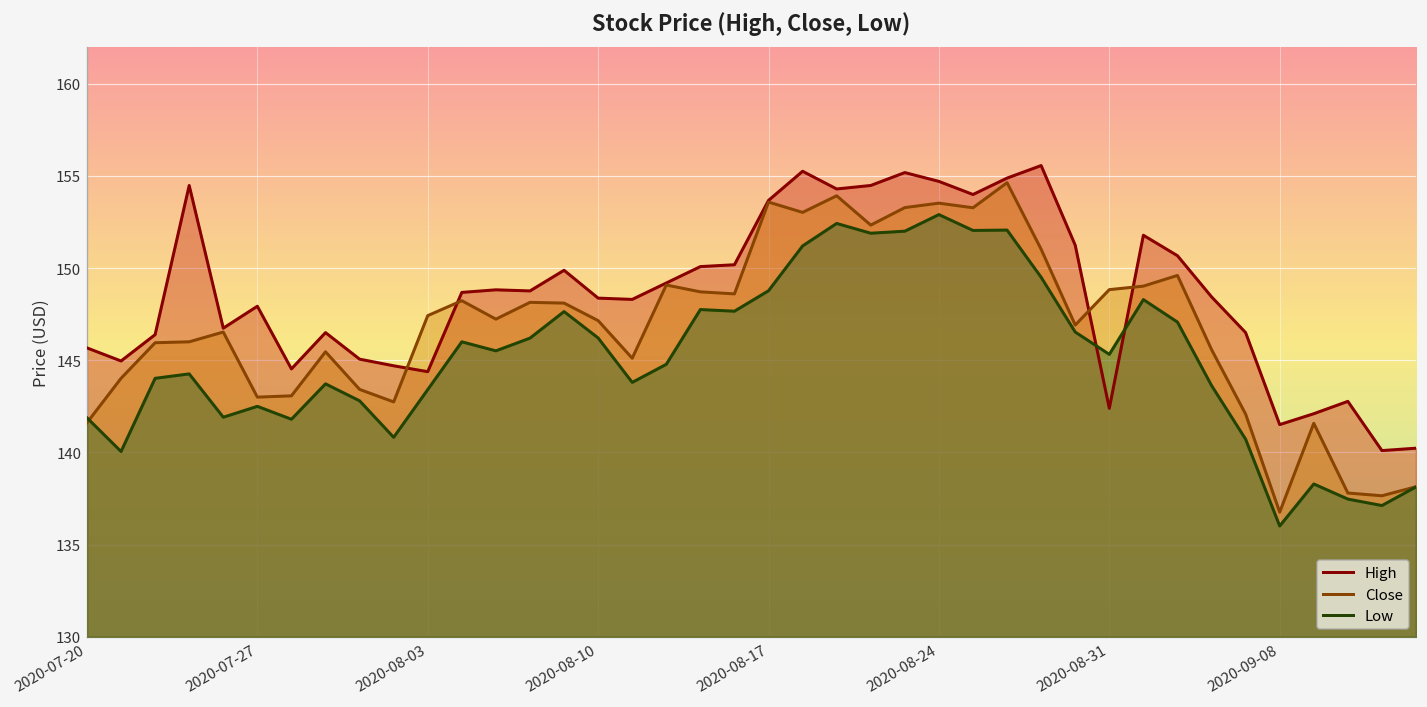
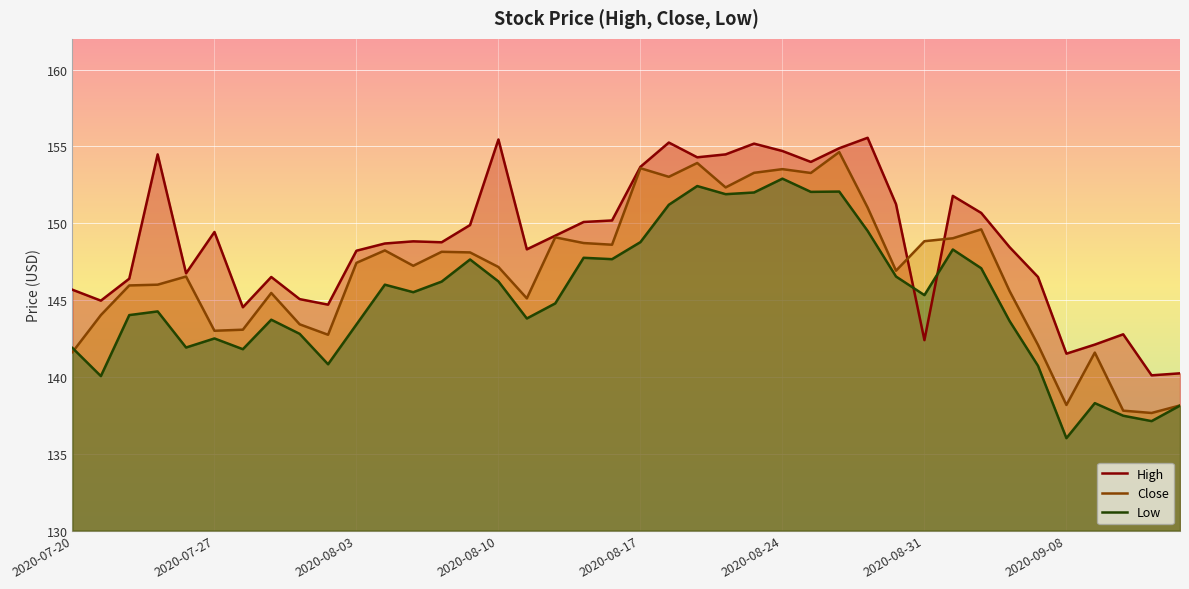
High, 2020-07-27: 147.9 -> 149.4
High, 2020-08-03: 144.4 -> 148.2
High, 2020-08-10: 148.4 -> 155.5
Close, 2020-09-08: 136.8 -> 138.2
